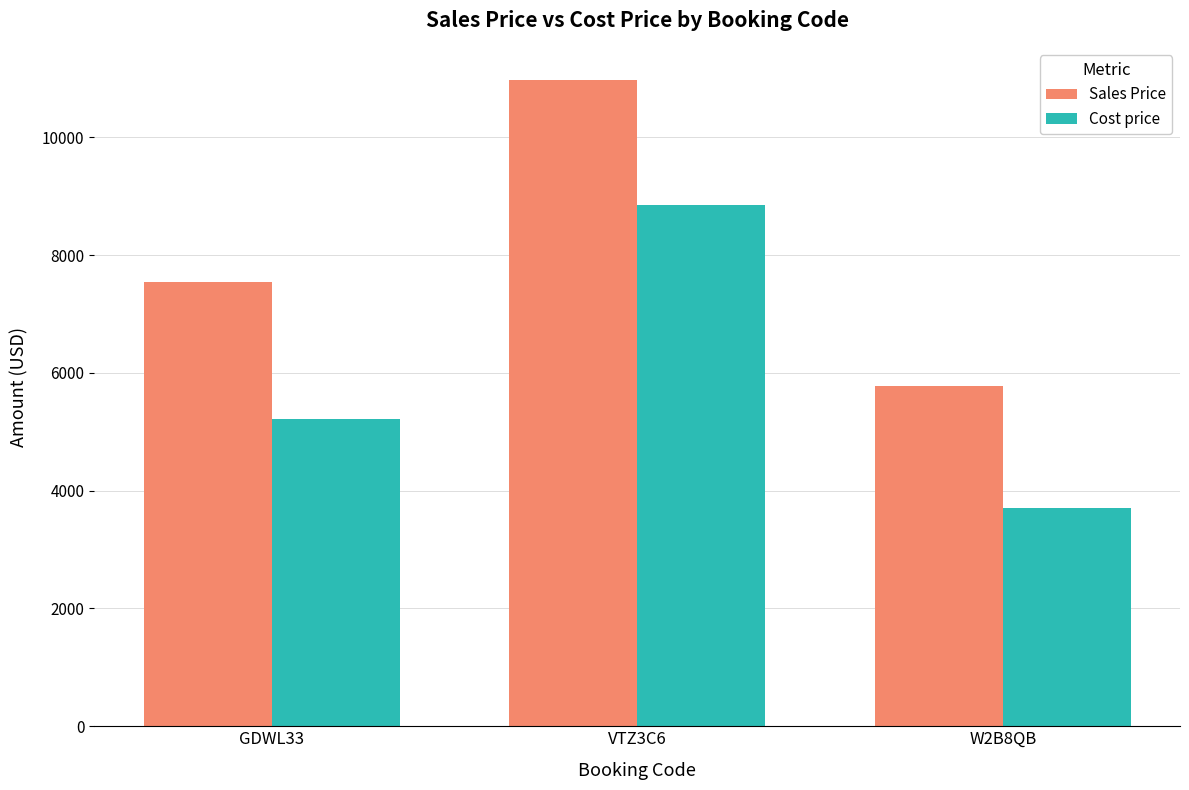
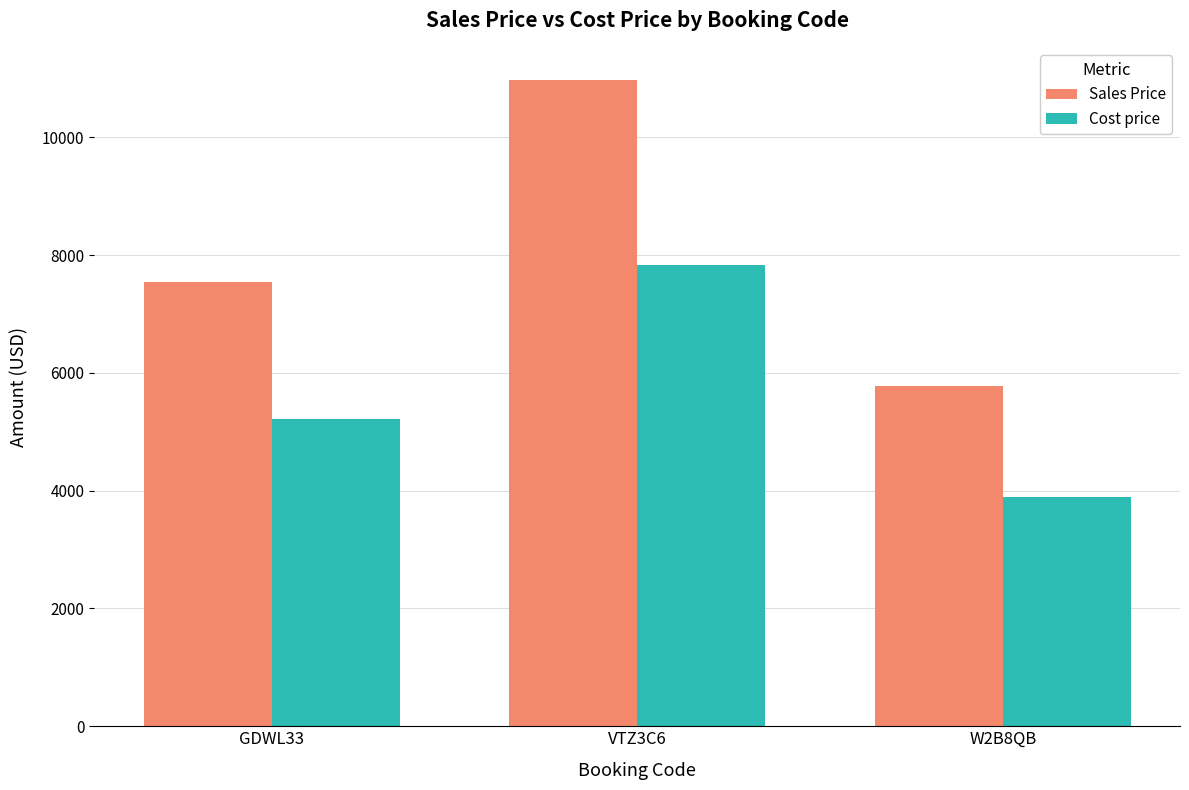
Cost price, VTZ3C6: 8900 -> 7800
Cost price, W2B8QB: 3700 -> 3900
